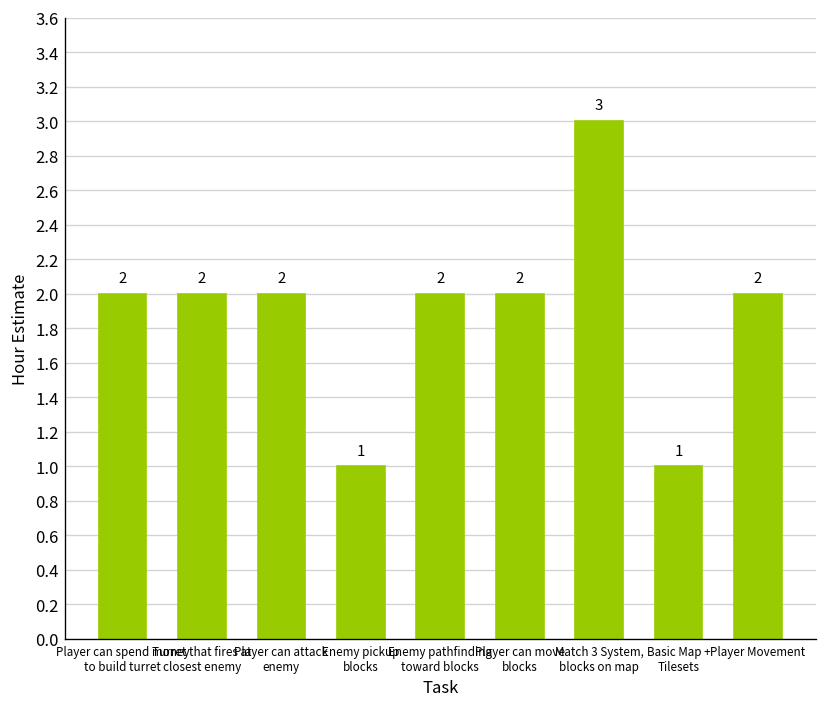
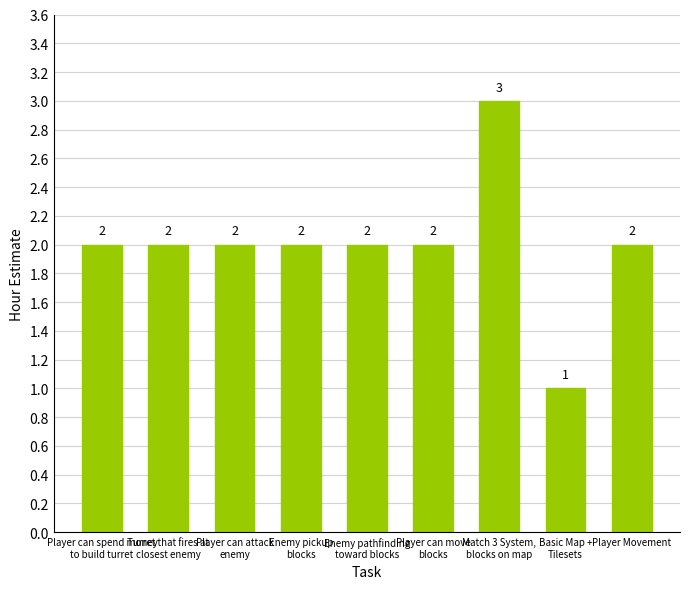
Enemy pickup blocks: 1 -> 2
